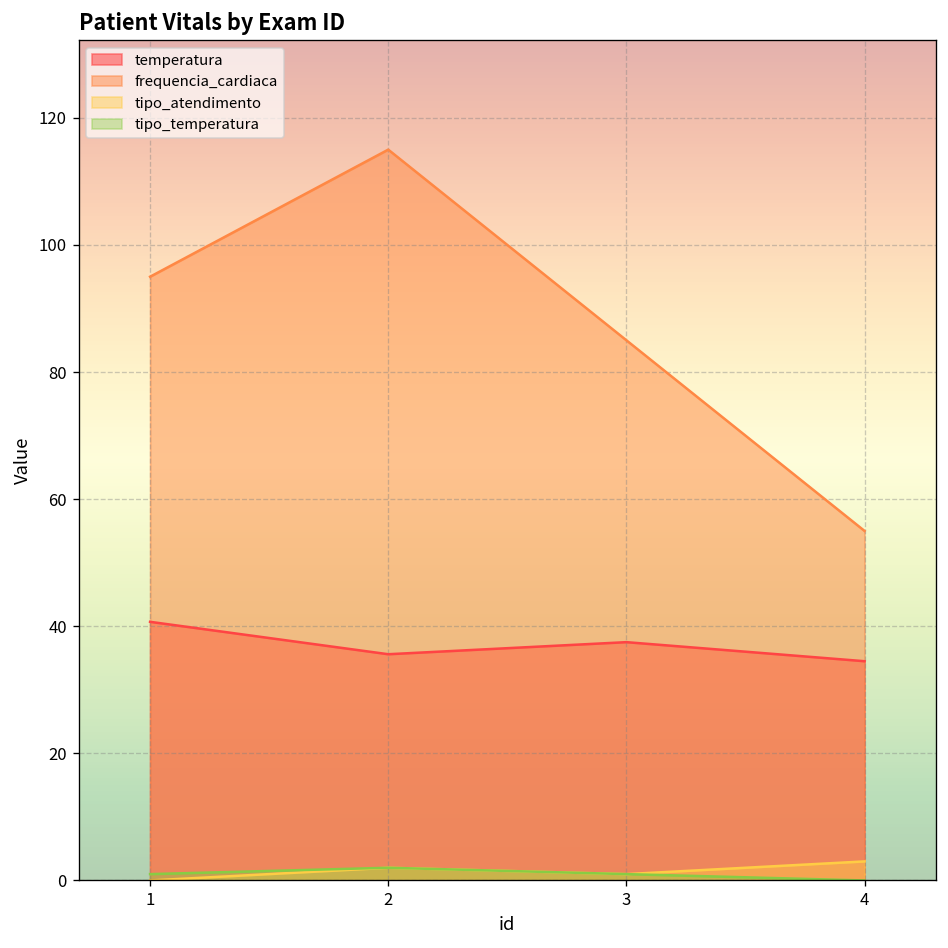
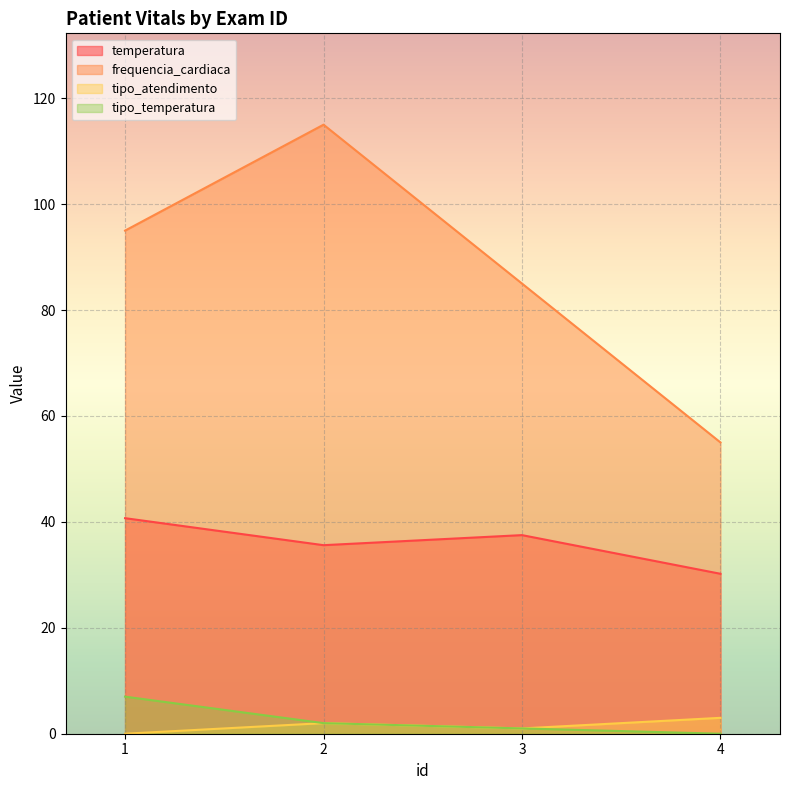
tipo_temperatura, 1: 1 -> 7
temperatura, 4: 35 -> 30
